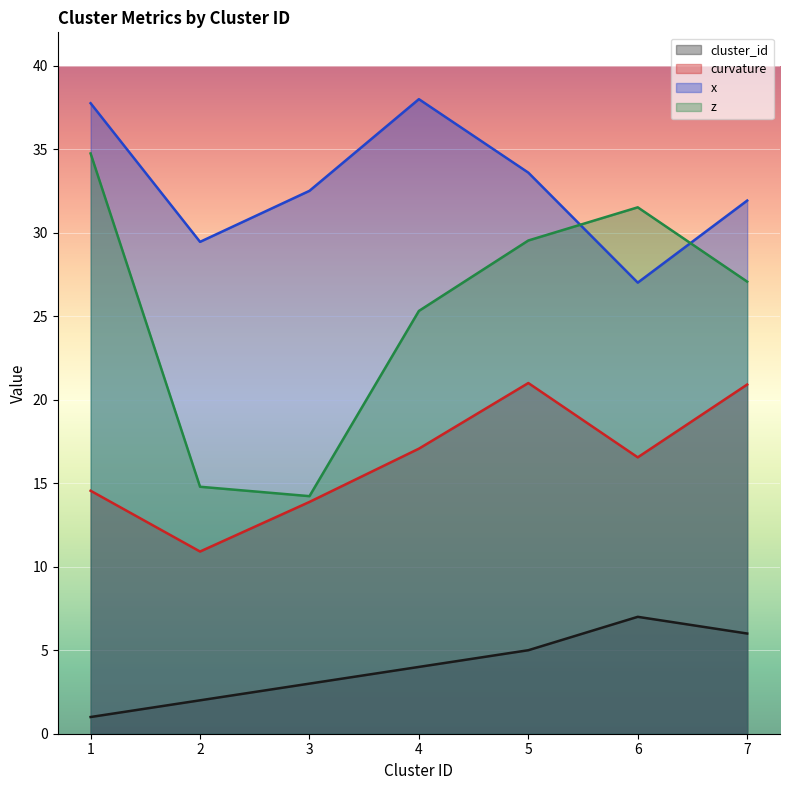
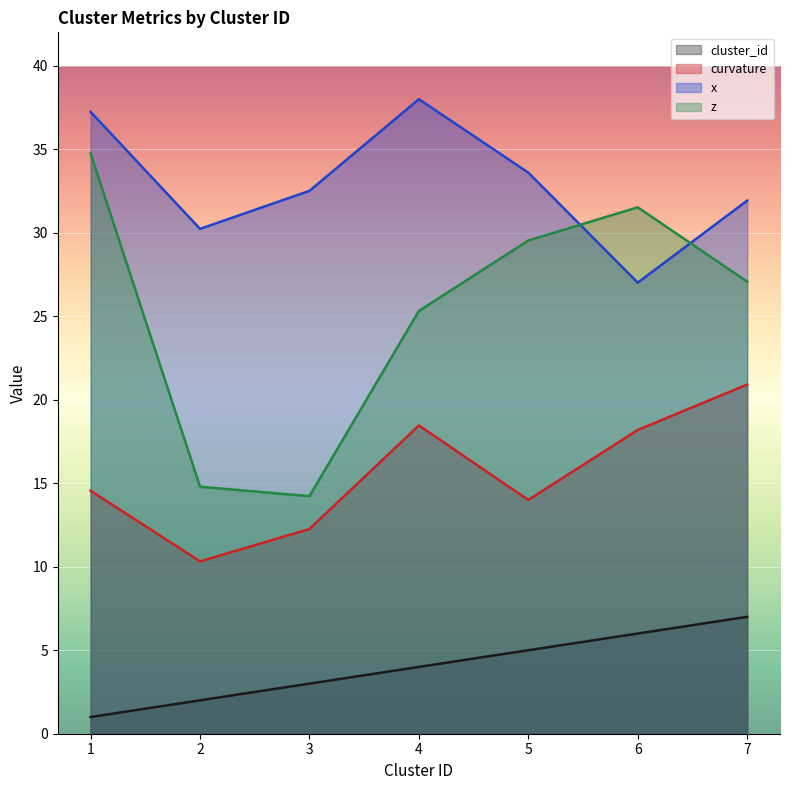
x, 1: 37.8 -> 37.2
curvature, 2: 10.9 -> 10.3
x, 2: 29.5 -> 30.2
curvature, 3: 13.9 -> 12.3
curvature, 4: 17.1 -> 18.5
curvature, 5: 21 -> 14
cluster_id, 6: 7 -> 6
curvature, 6: 16.6 -> 18.2
cluster_id, 7: 6 -> 7
